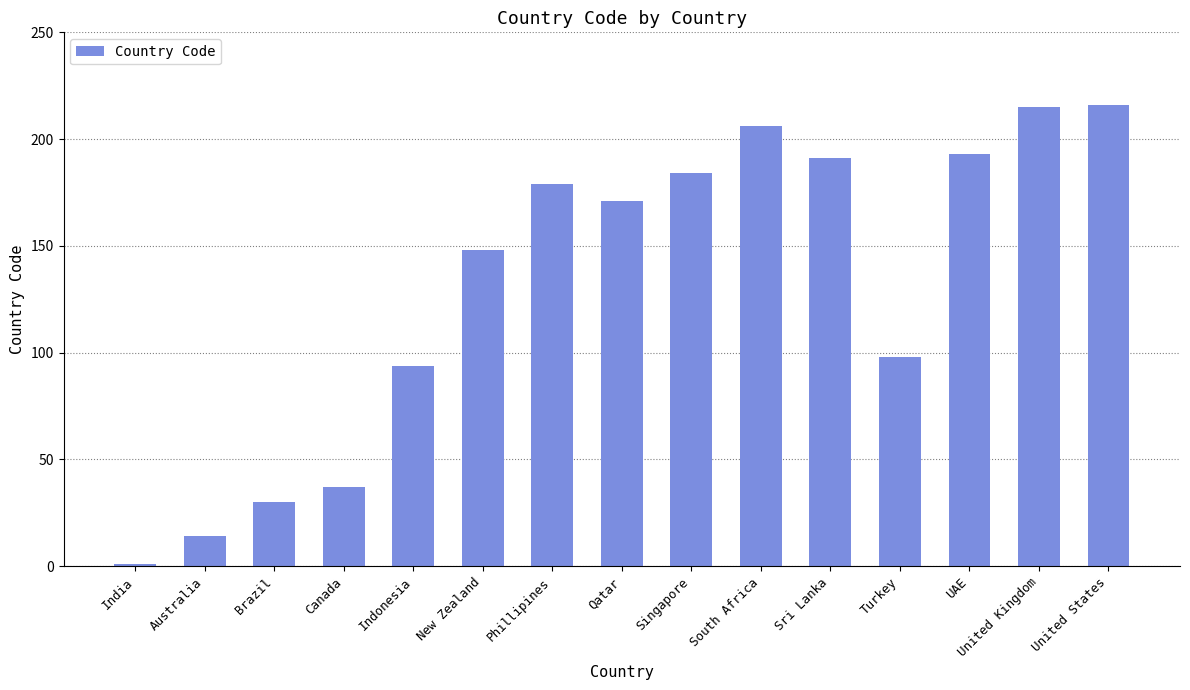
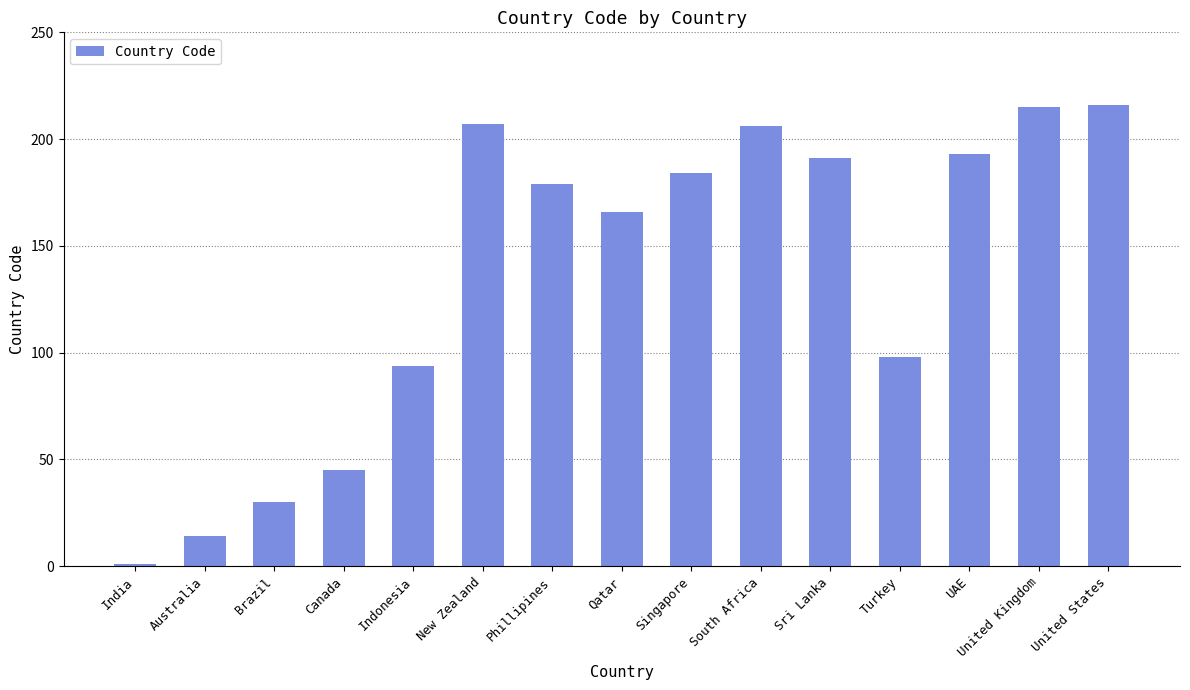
Canada: 37 -> 45
New Zealand: 148 -> 207
Qatar: 171 -> 166
